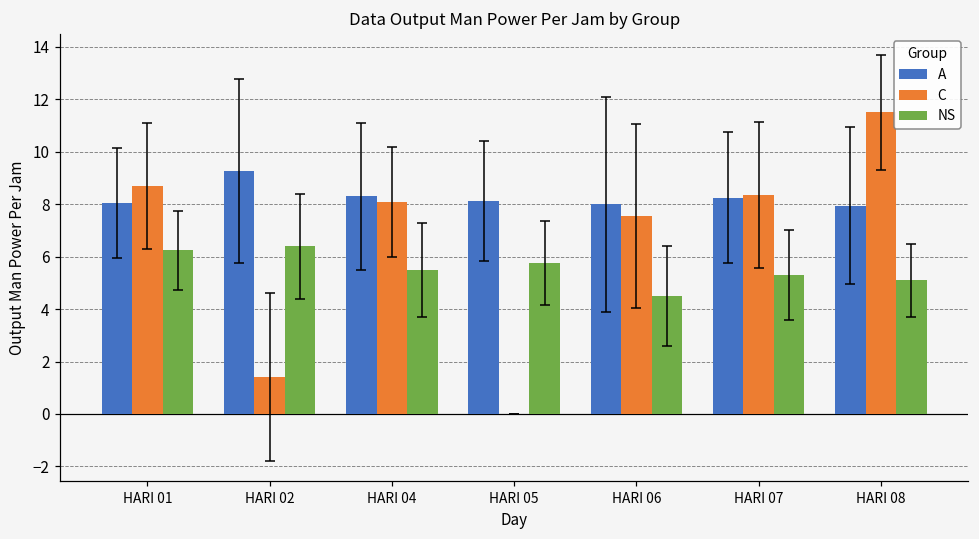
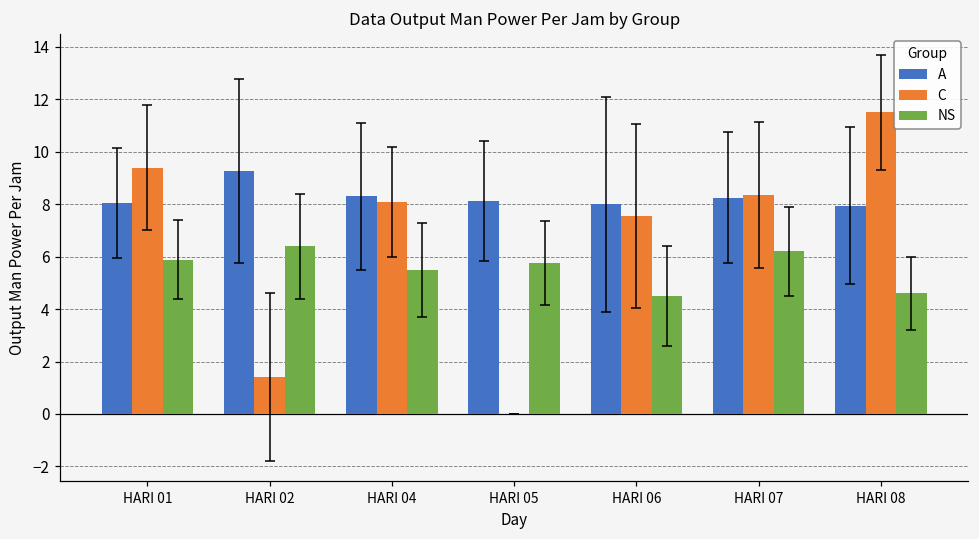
C, HARI 01: 8.7 -> 9.4
NS, HARI 01: 6.2 -> 5.9
NS, HARI 07: 5.3 -> 6.2
NS, HARI 08: 5.1 -> 4.6
